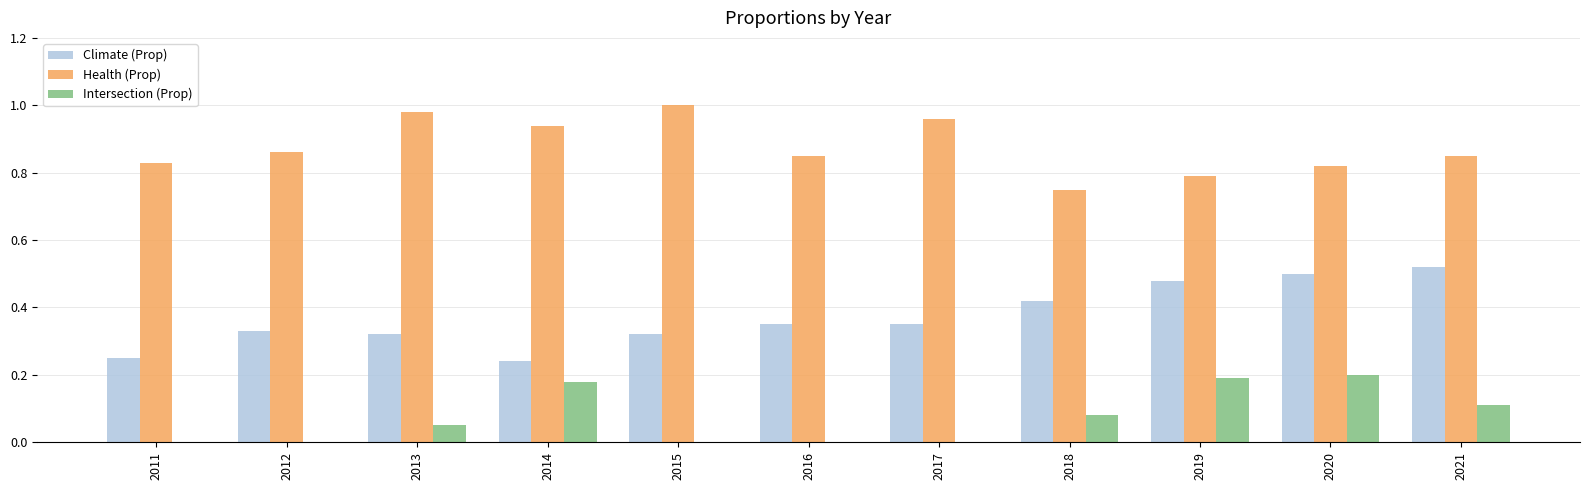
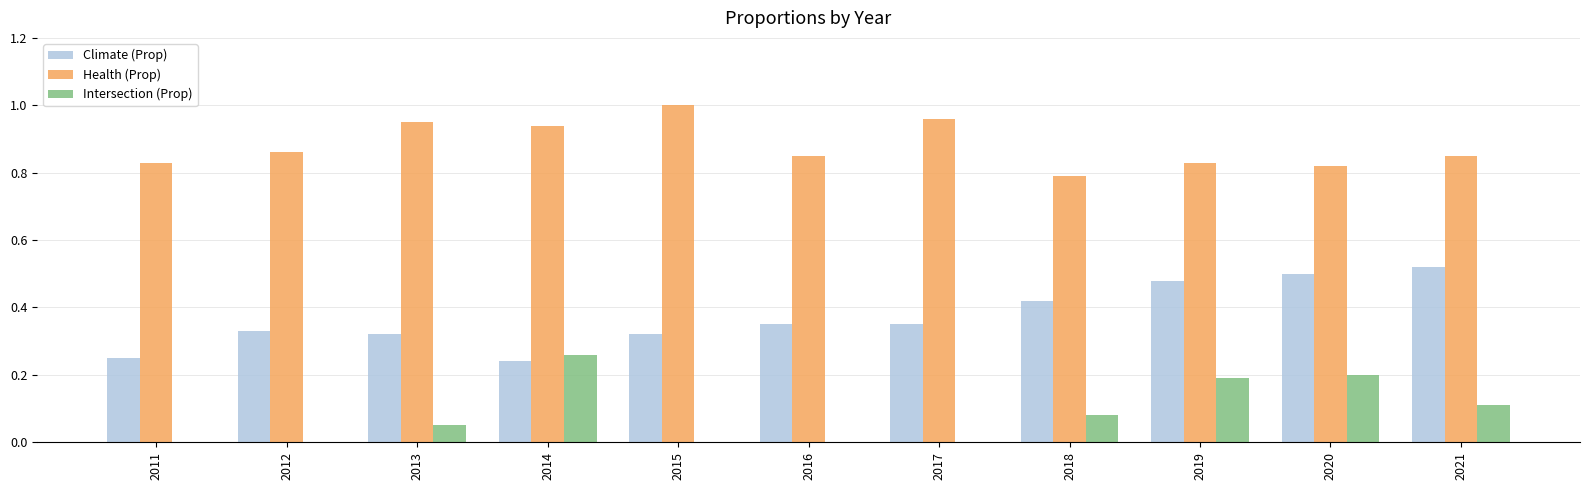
Health (Prop), 2013: 0.98 -> 0.95
Intersection (Prop), 2014: 0.18 -> 0.26
Health (Prop), 2018: 0.75 -> 0.79
Health (Prop), 2019: 0.79 -> 0.83
